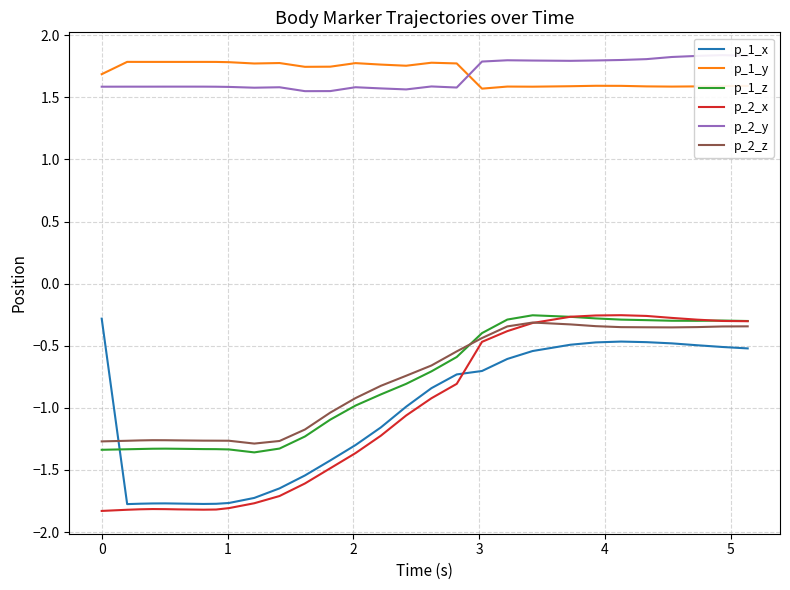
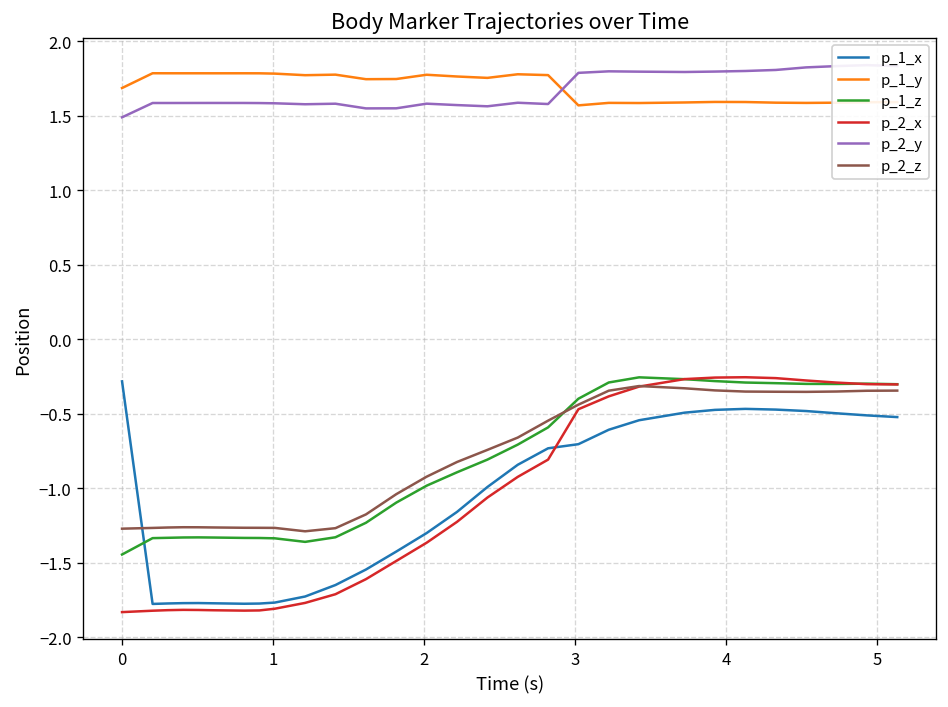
p_1_z, 0: -1.34 -> -1.44
p_2_y, 0: 1.59 -> 1.49
